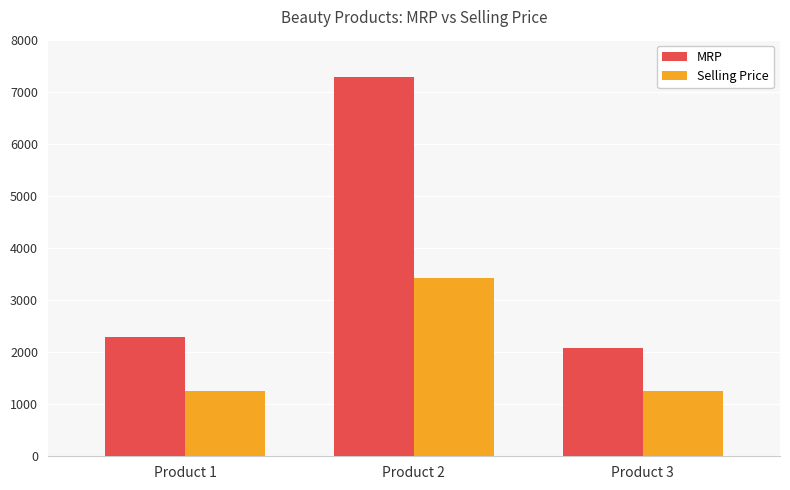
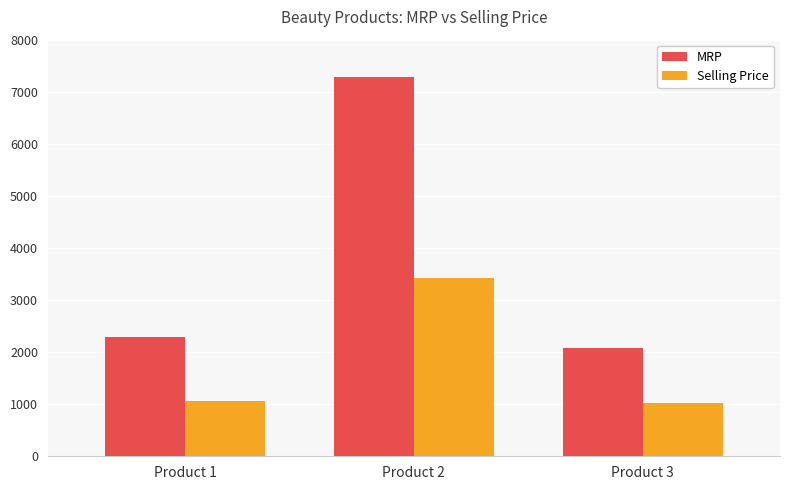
Selling Price, Product 1: 1300 -> 1100
Selling Price, Product 3: 1300 -> 1000
